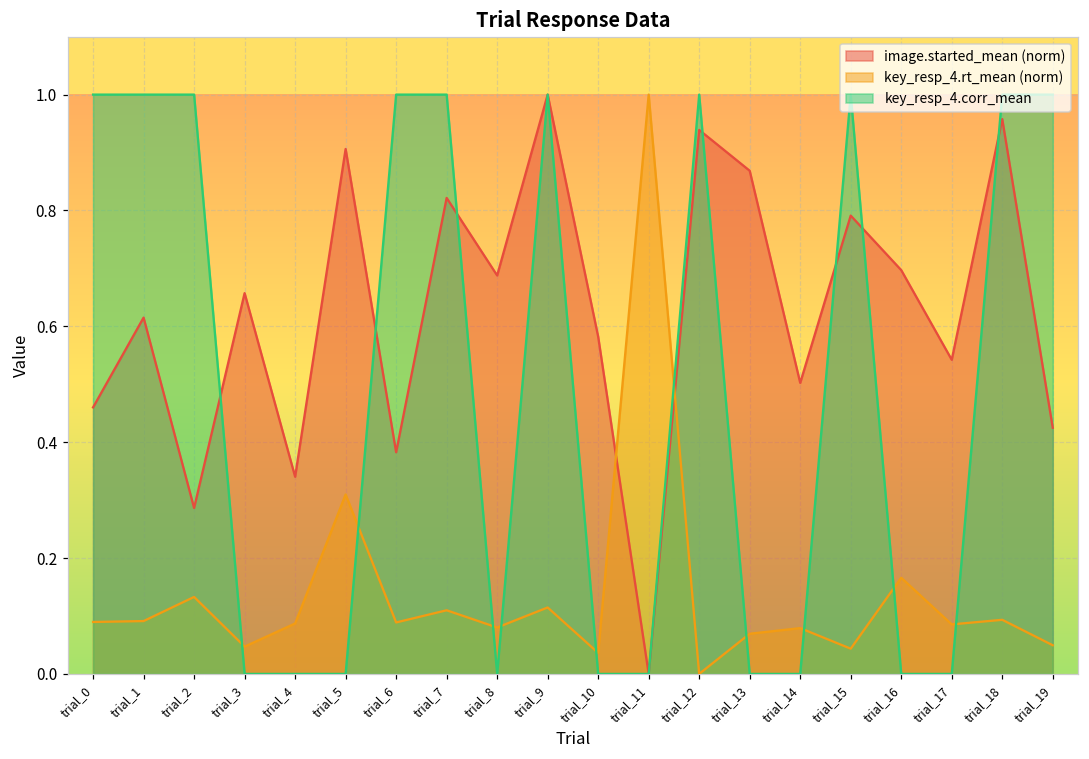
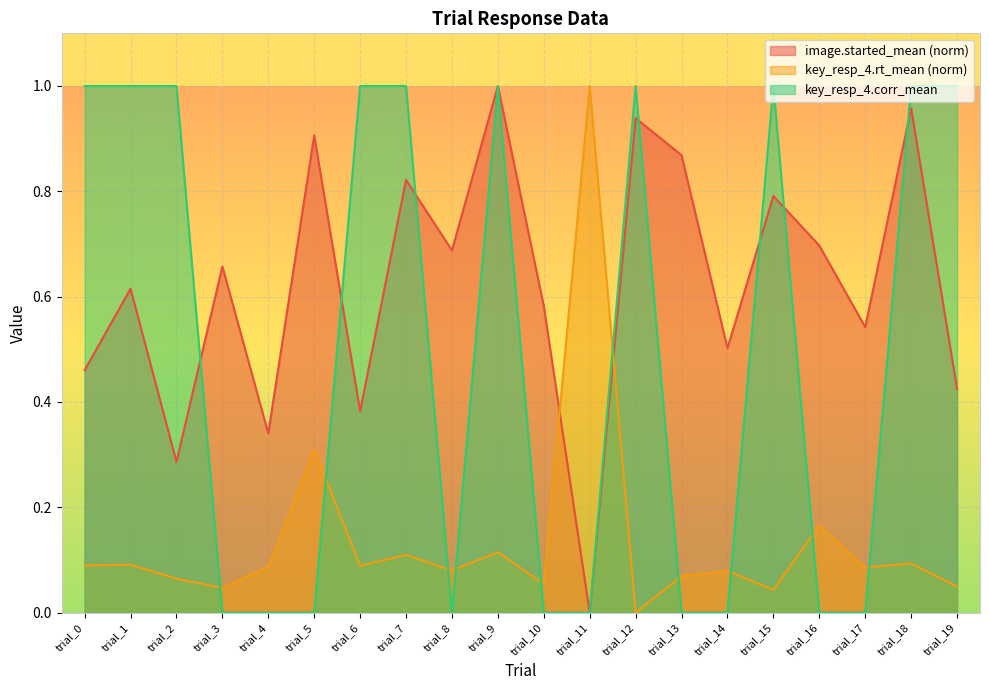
key_resp_4.rt_mean (norm), trial_2: 0.13 -> 0.06
key_resp_4.rt_mean (norm), trial_10: 0.04 -> 0.05
